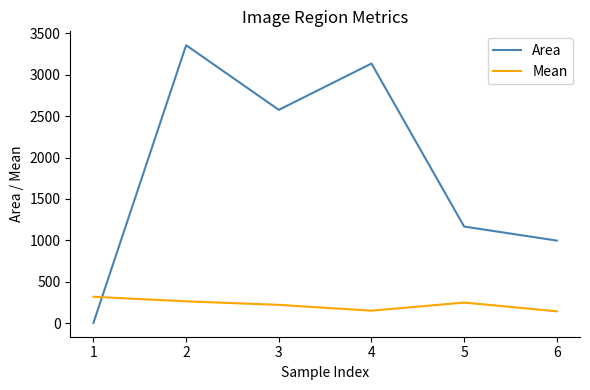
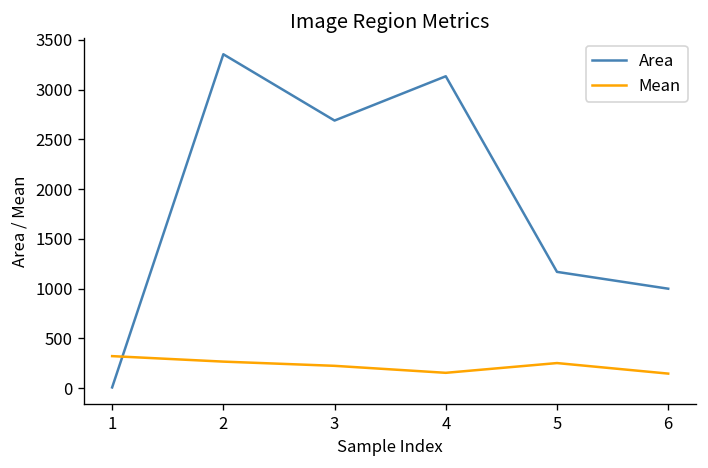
Area, 3: 2600 -> 2700
